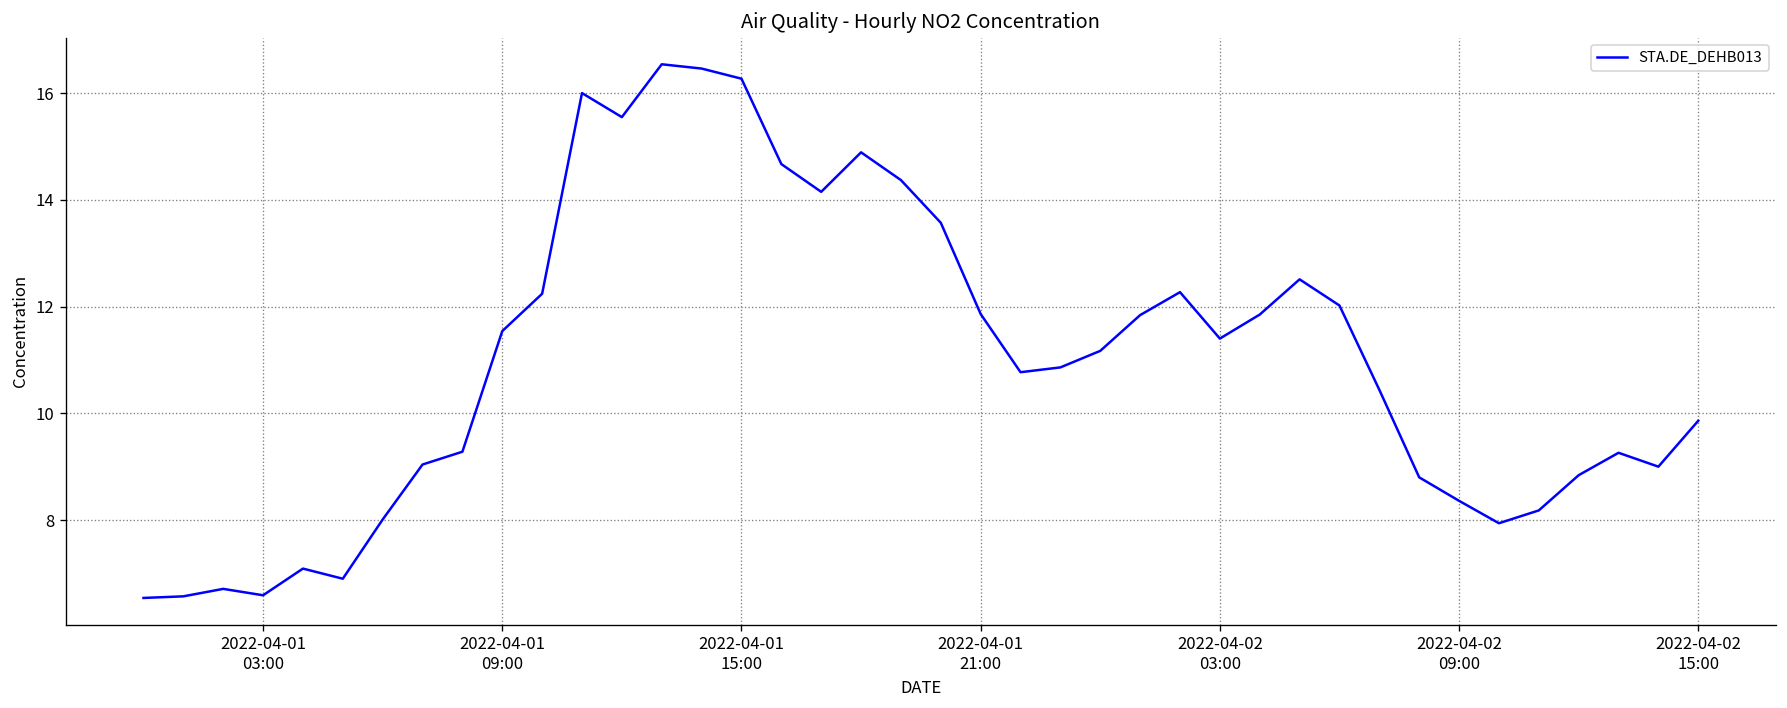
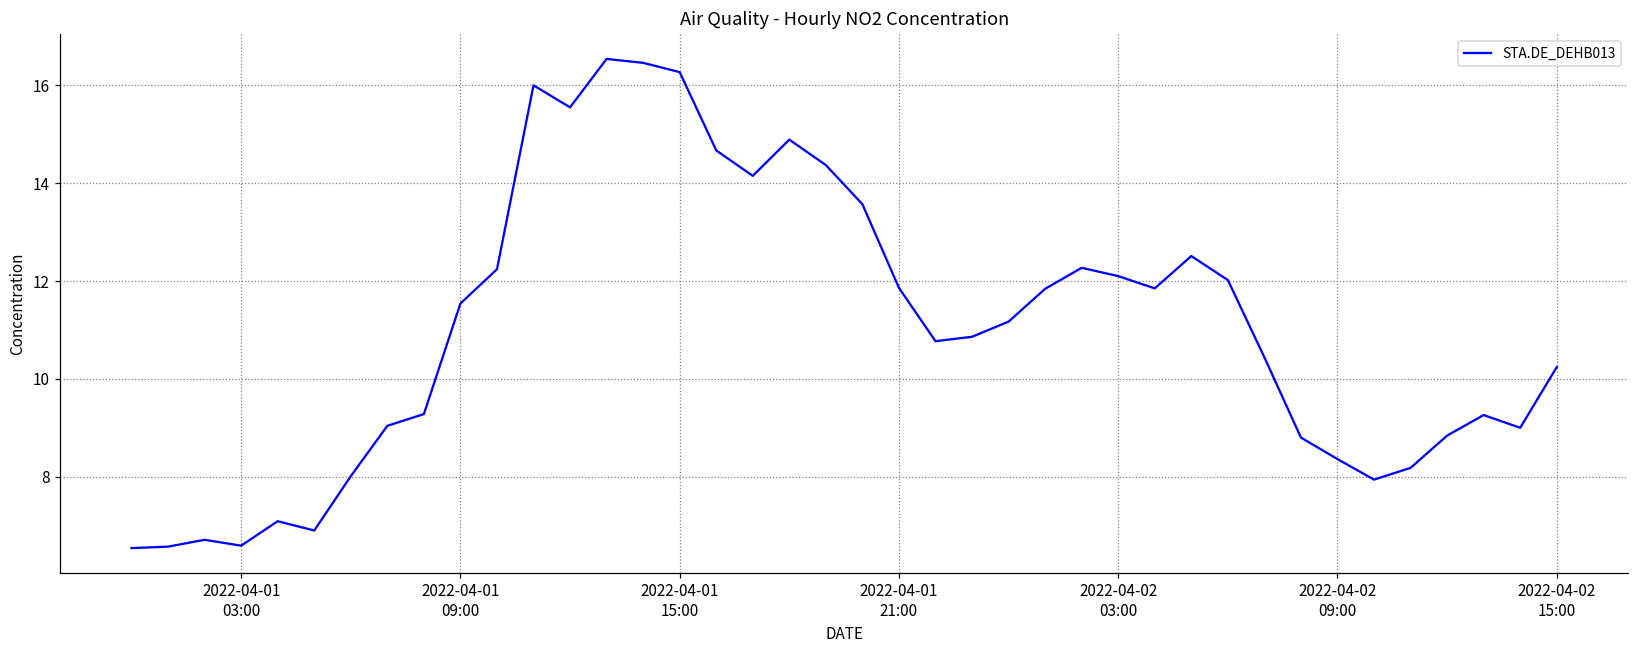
2022-04-02 03:00: 11.4 -> 12.1
2022-04-02 15:00: 9.9 -> 10.2
